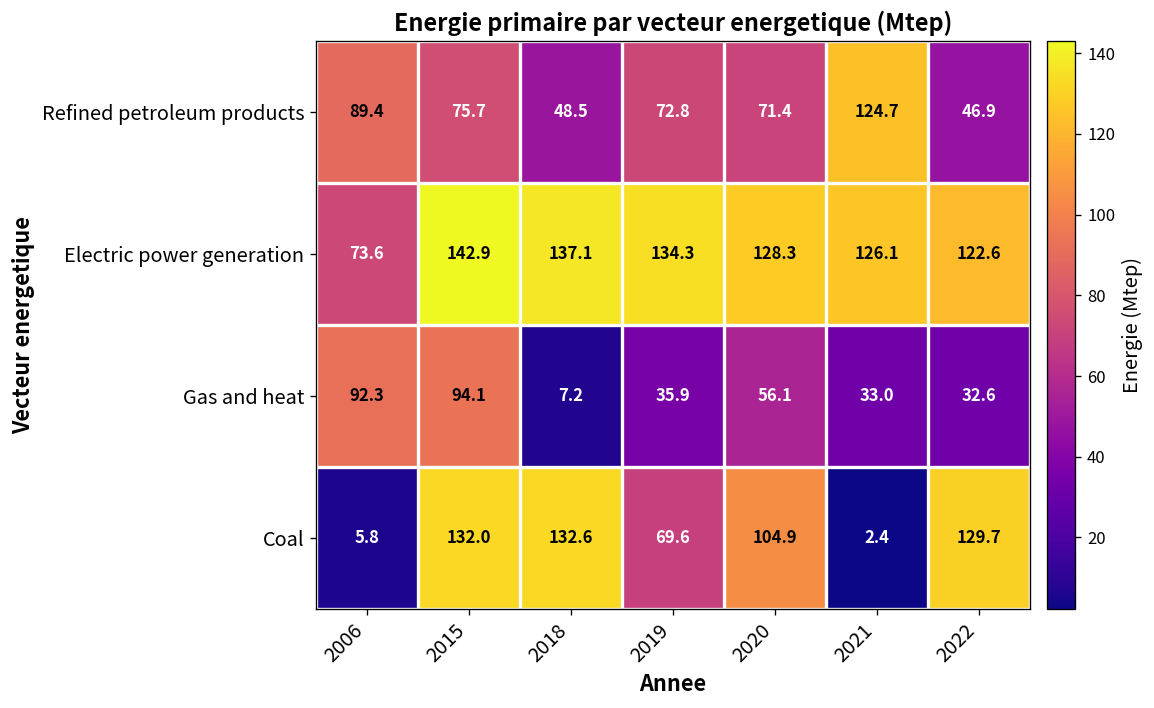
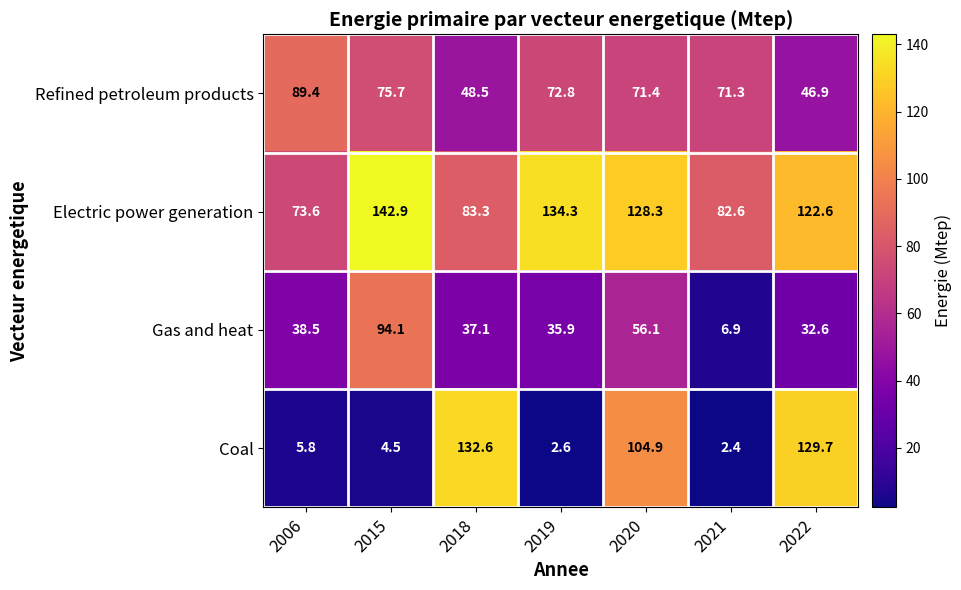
Refined petroleum products, 2021: 124.7 -> 71.3
Electric power generation, 2018: 137.1 -> 83.3
Electric power generation, 2021: 126.1 -> 82.6
Gas and heat, 2006: 92.3 -> 38.5
Gas and heat, 2018: 7.2 -> 37.1
Gas and heat, 2021: 33.0 -> 6.9
Coal, 2015: 132.0 -> 4.5
Coal, 2019: 69.6 -> 2.6
